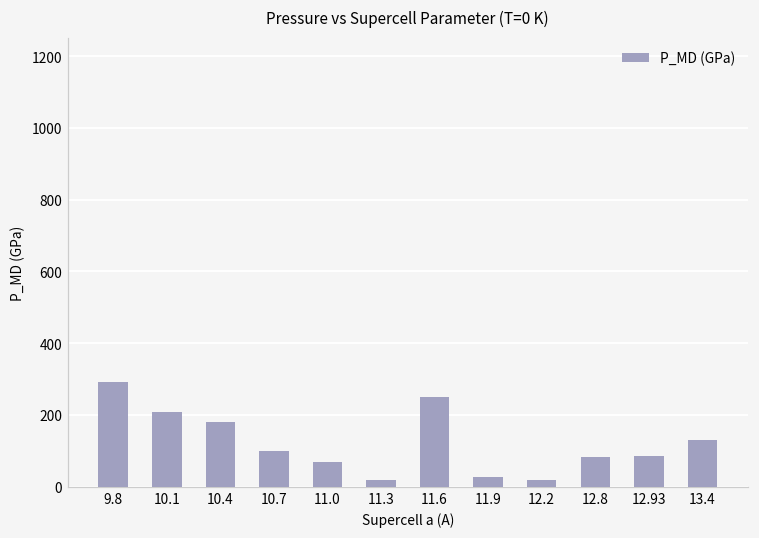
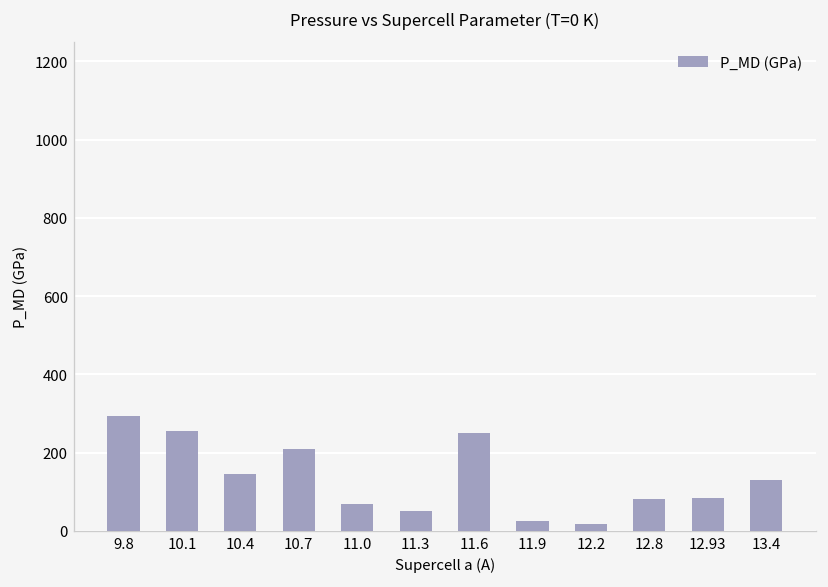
10.1: 210 -> 260
10.4: 180 -> 150
10.7: 100 -> 210
11.3: 20 -> 50
